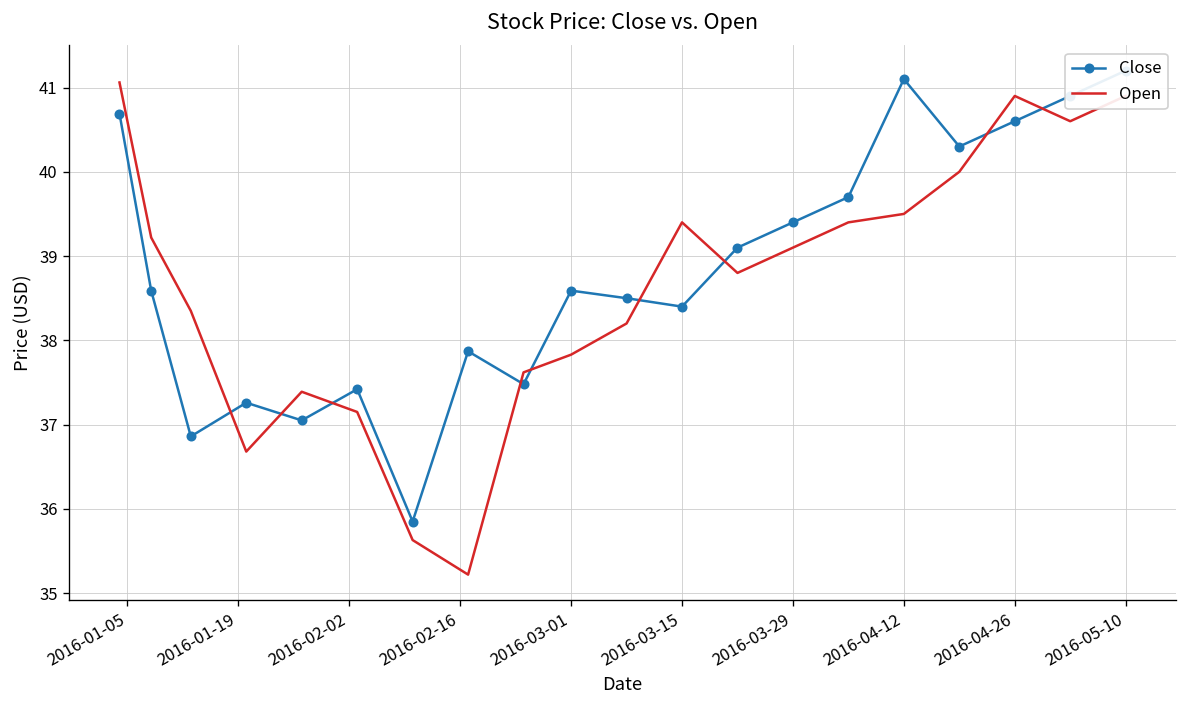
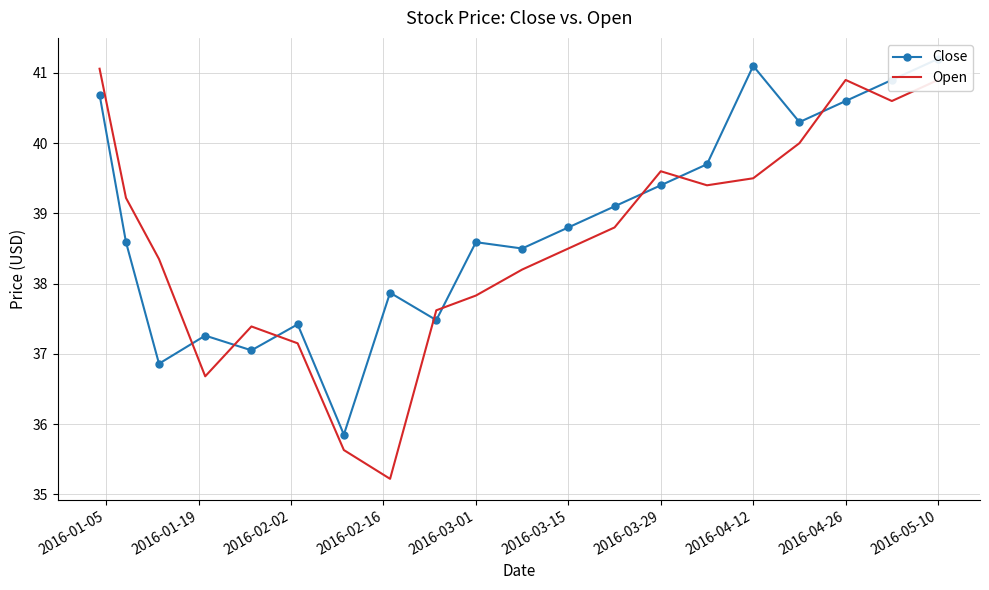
Close, 2016-03-15: 38.4 -> 38.8
Open, 2016-03-15: 39.4 -> 38.5
Open, 2016-03-29: 39.1 -> 39.6
